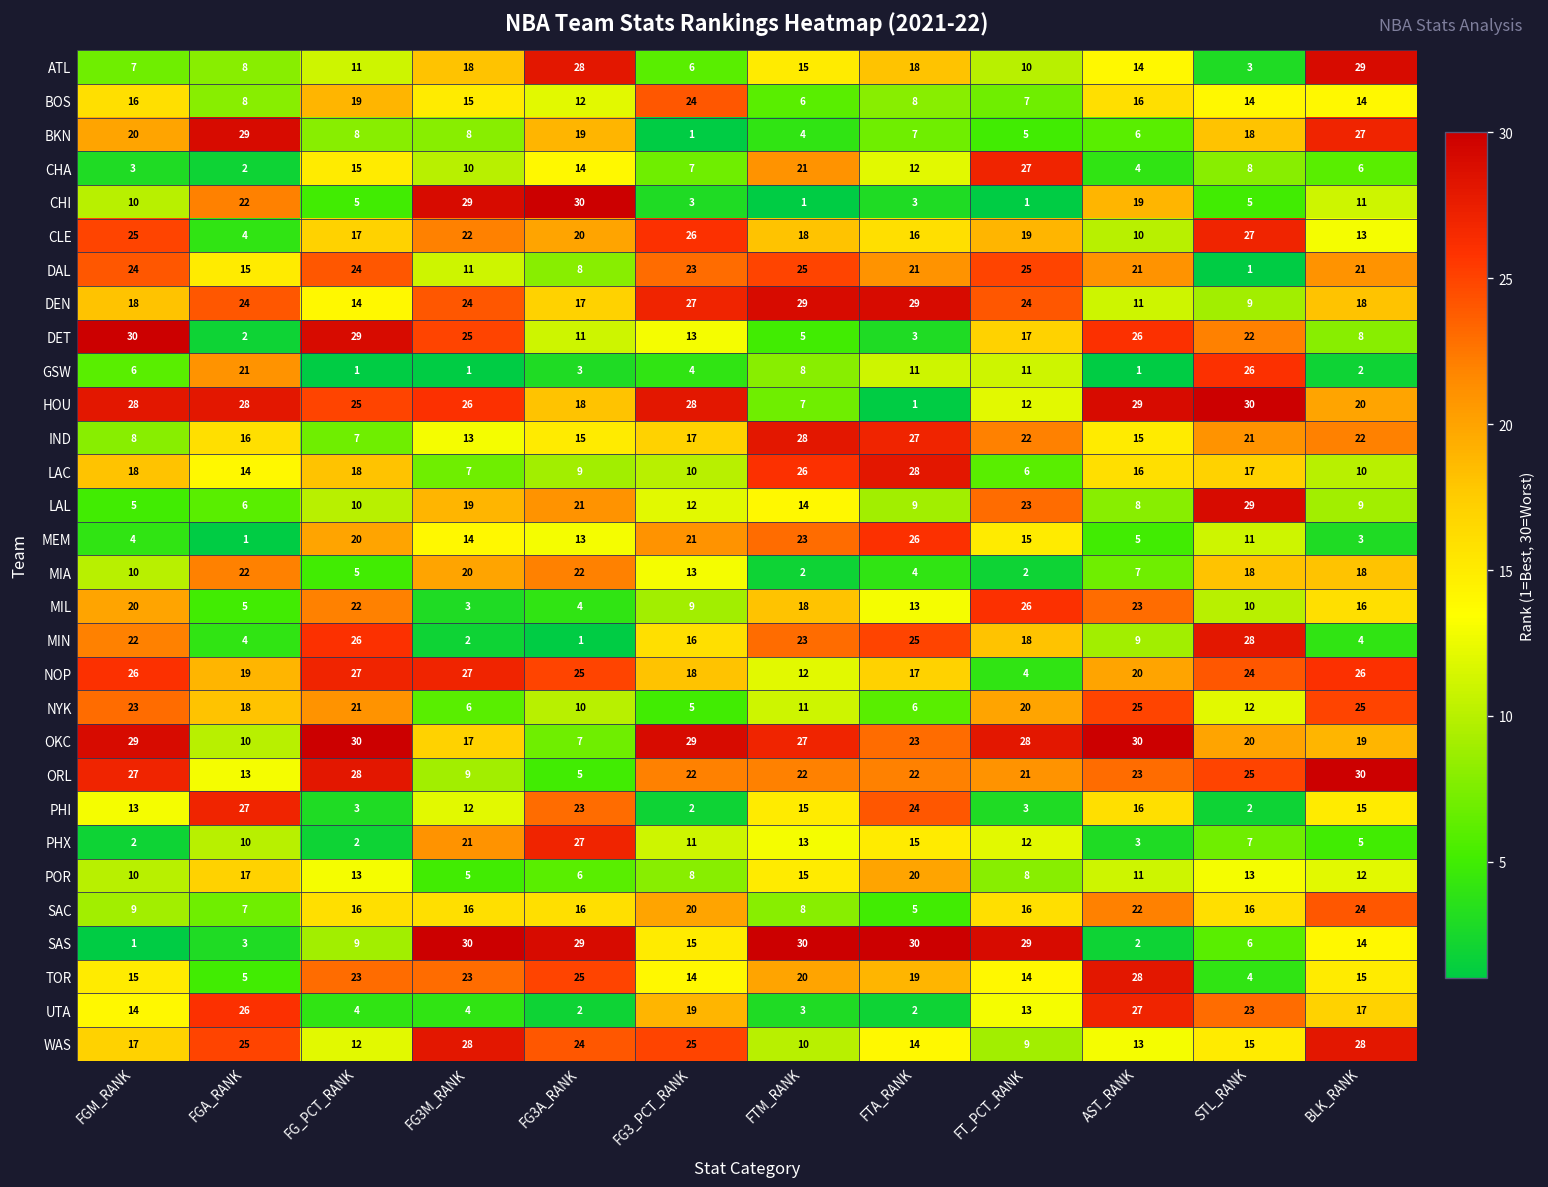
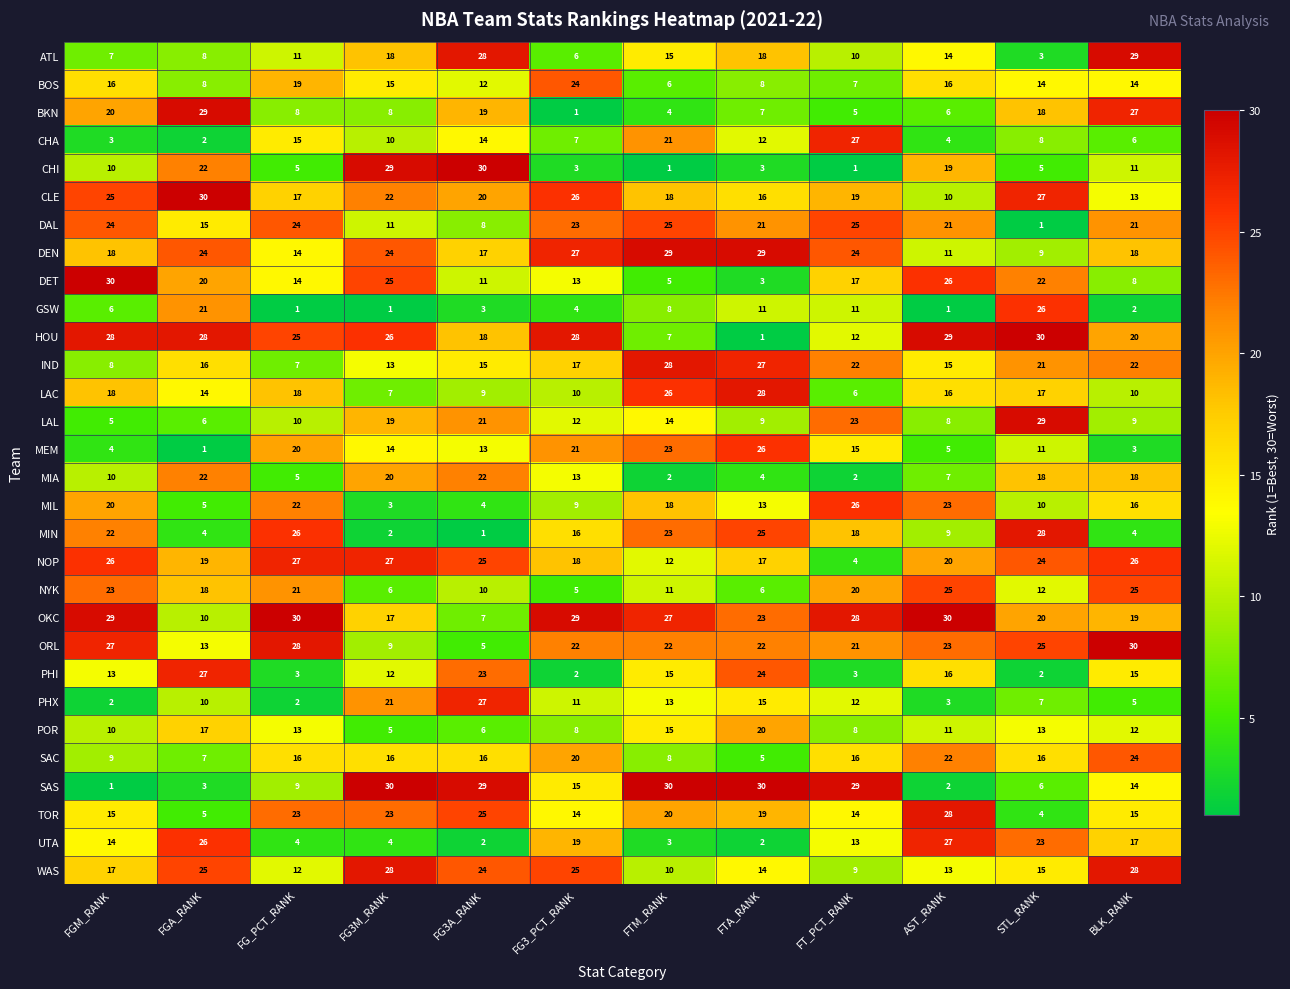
CLE, FGA_RANK: 4 -> 30
DET, FGA_RANK: 2 -> 20
DET, FG_PCT_RANK: 29 -> 14
